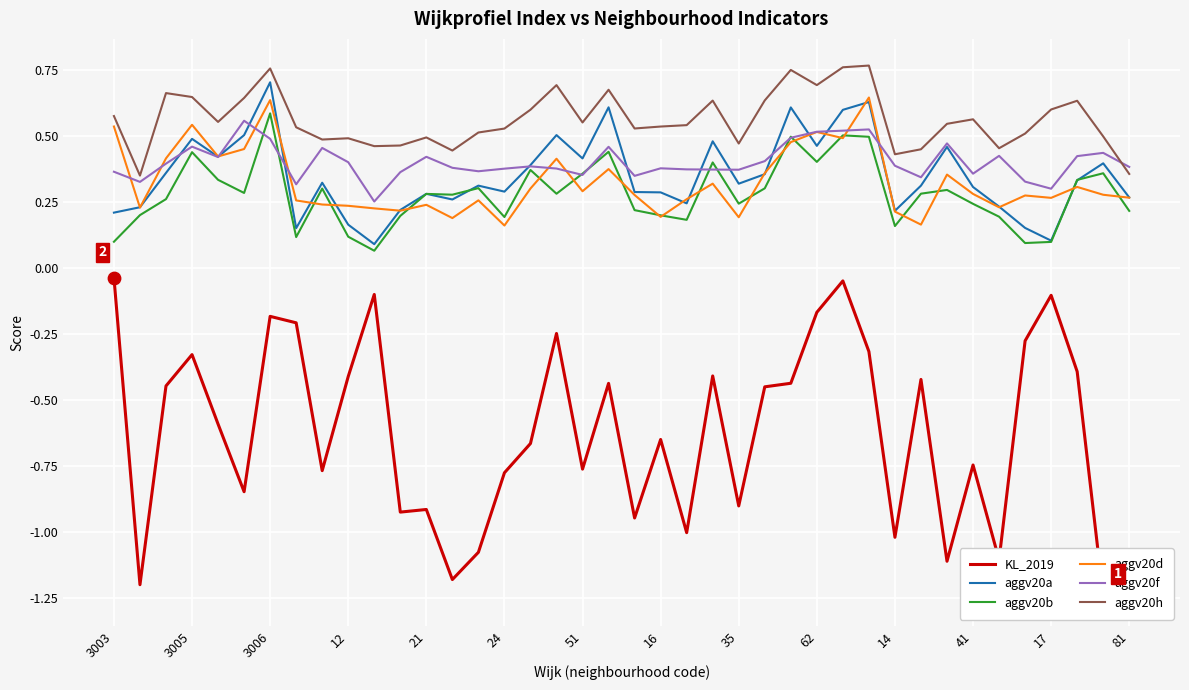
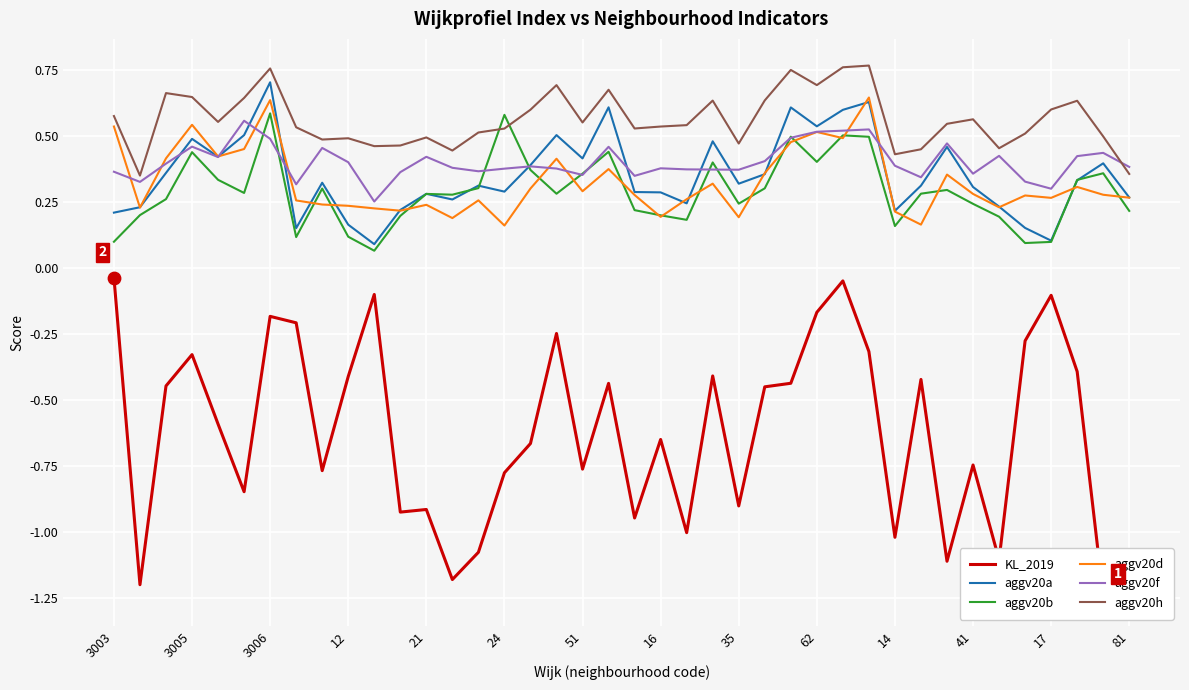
aggv20b, 24: 0.19 -> 0.58
aggv20a, 62: 0.46 -> 0.54
